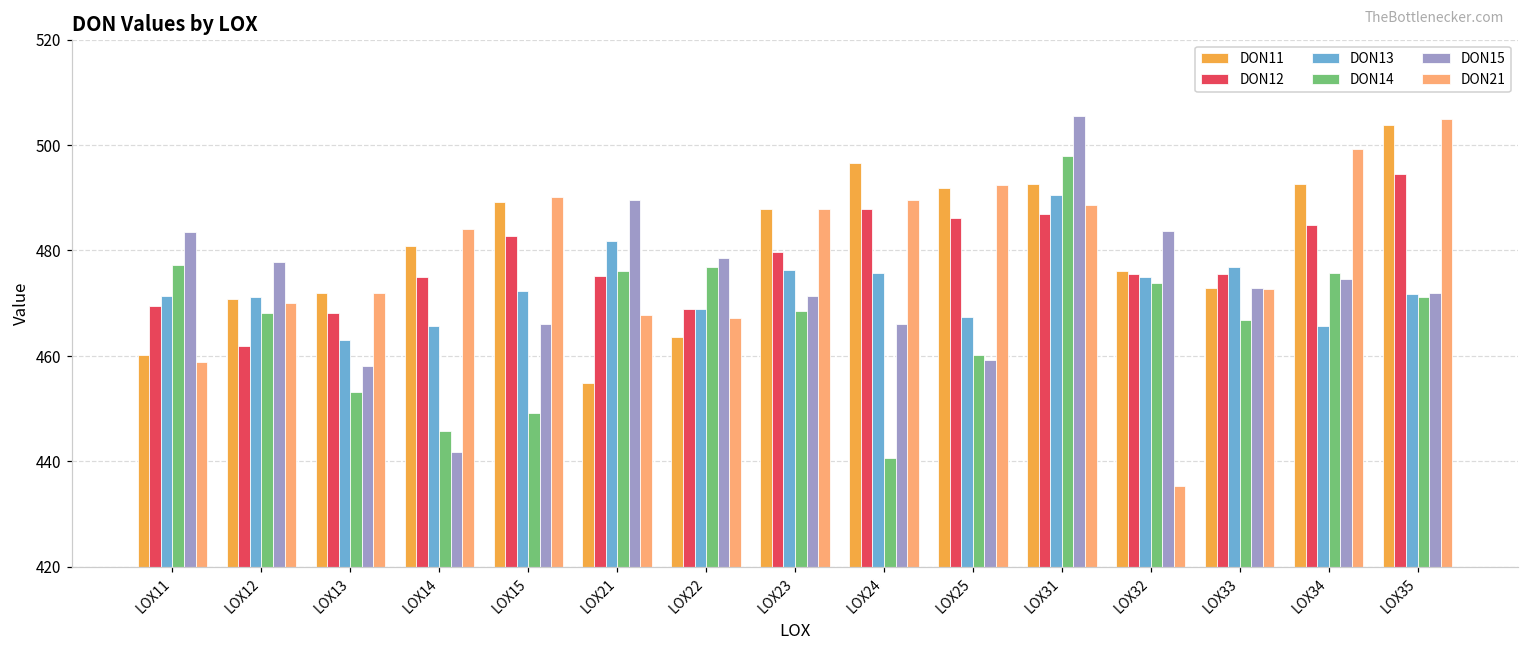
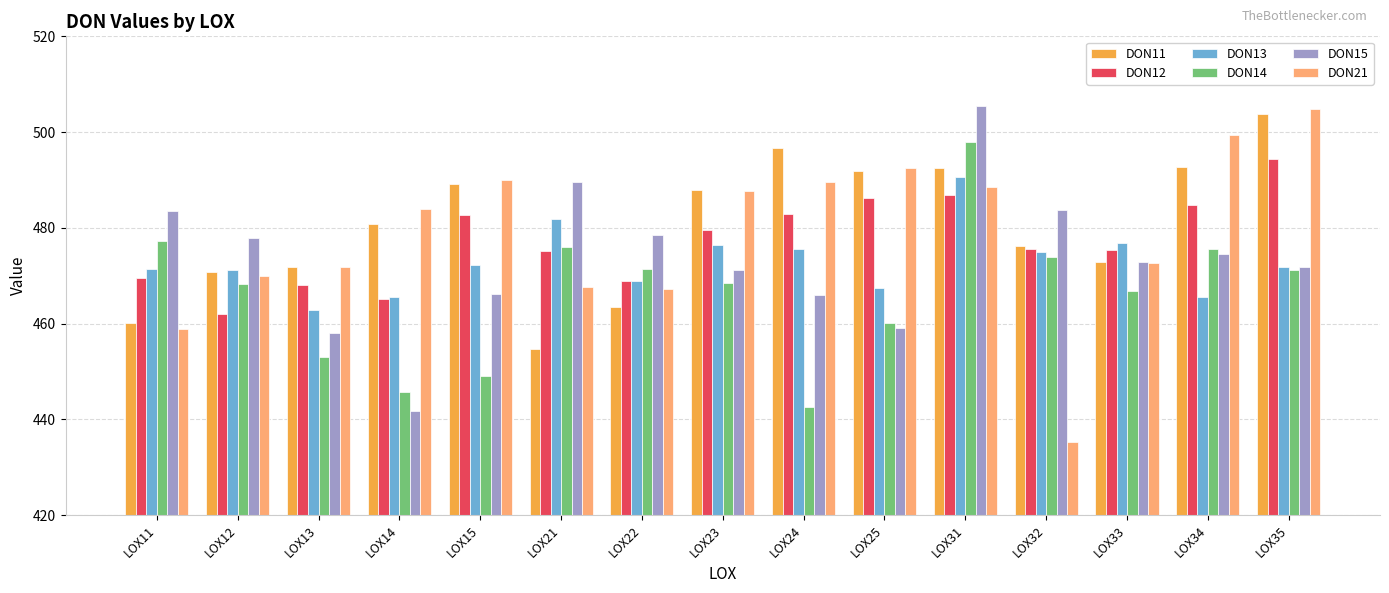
DON12, LOX14: 475 -> 465
DON14, LOX22: 477 -> 471
DON12, LOX24: 488 -> 483
DON14, LOX24: 441 -> 443
